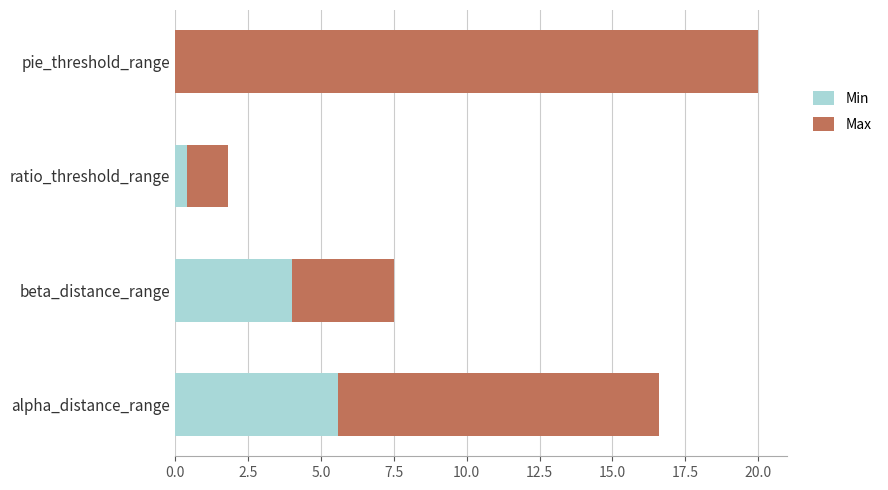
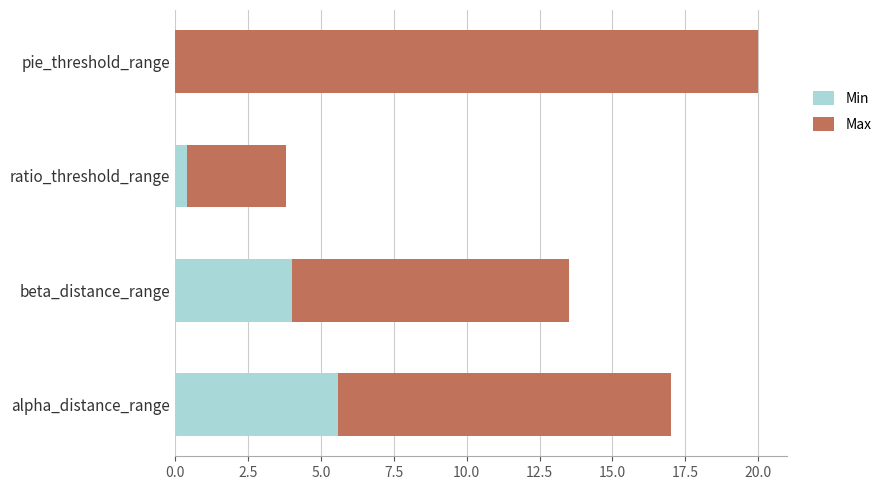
Max, ratio_threshold_range: 1.4 -> 3.4
Max, beta_distance_range: 3.5 -> 9.5
Max, alpha_distance_range: 11.0 -> 11.4
